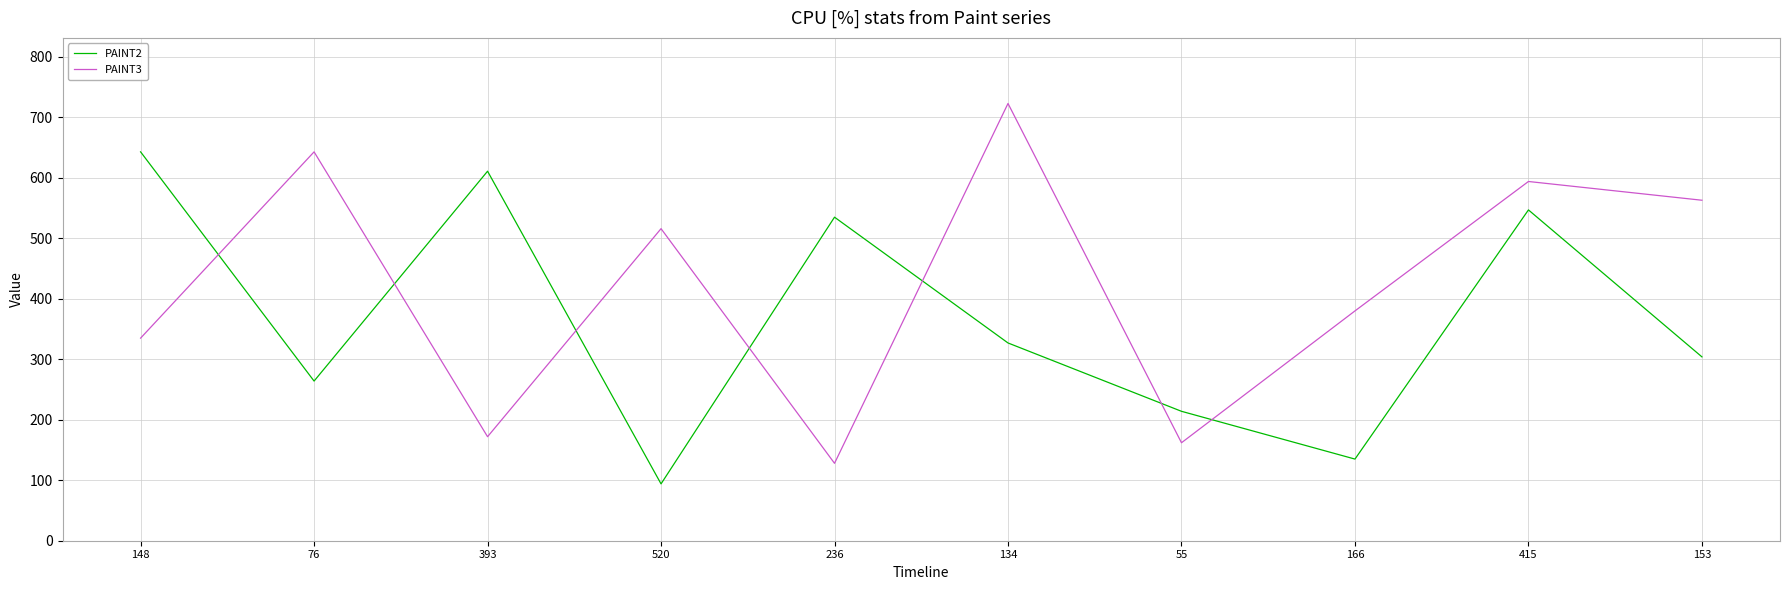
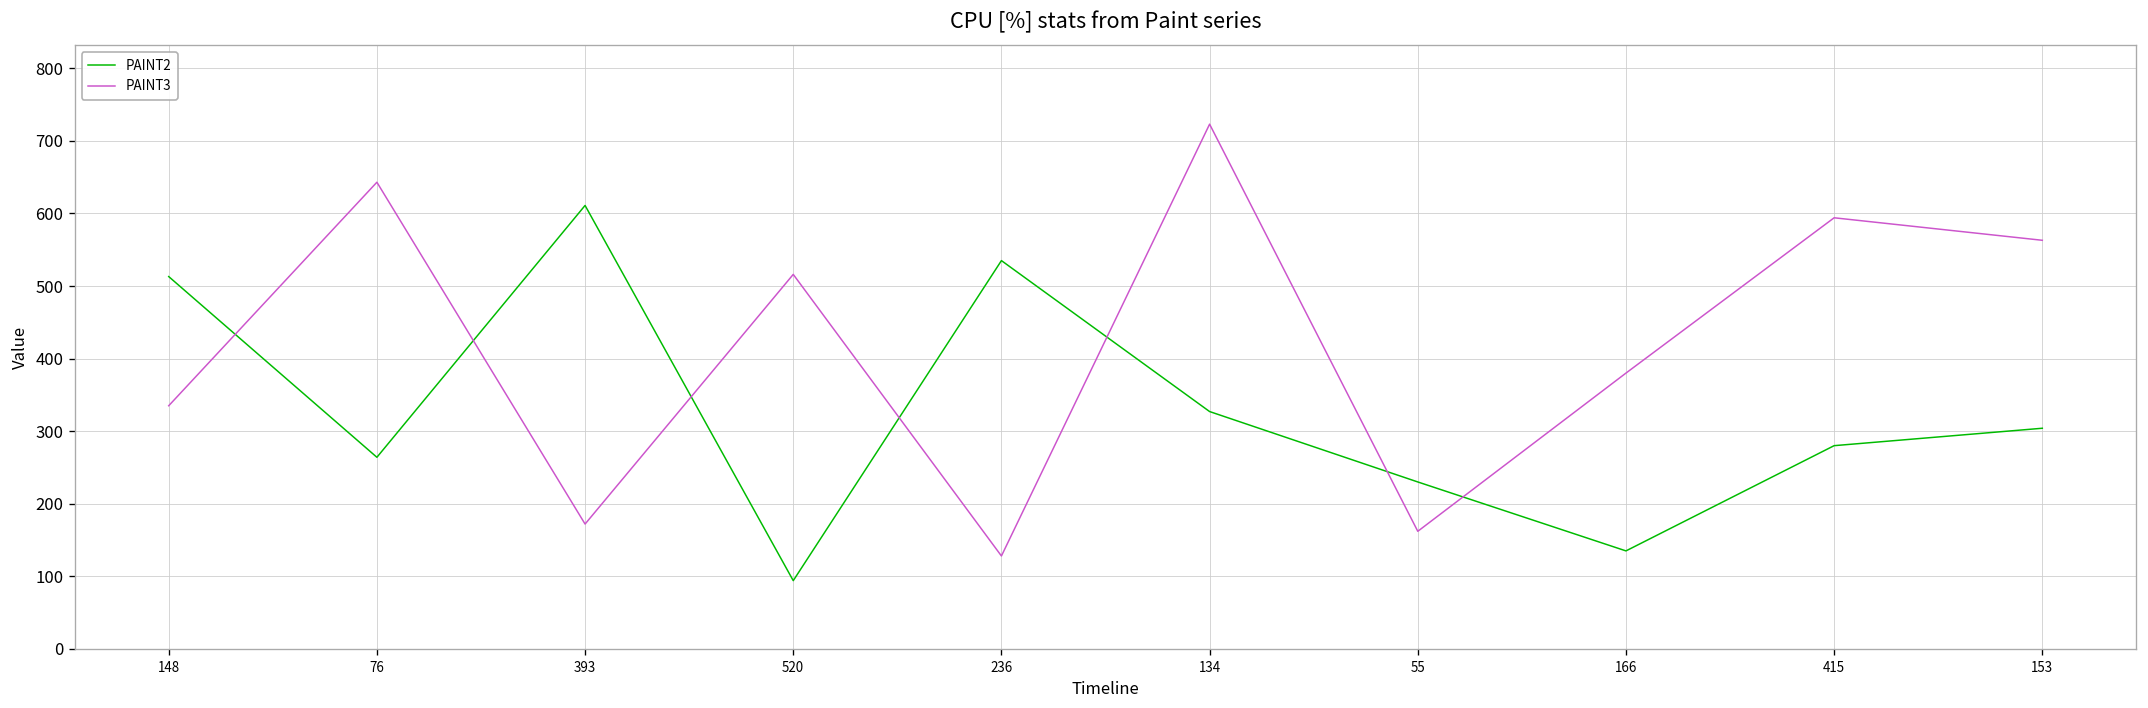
PAINT2, 148: 640 -> 510
PAINT2, 55: 210 -> 230
PAINT2, 415: 550 -> 280
